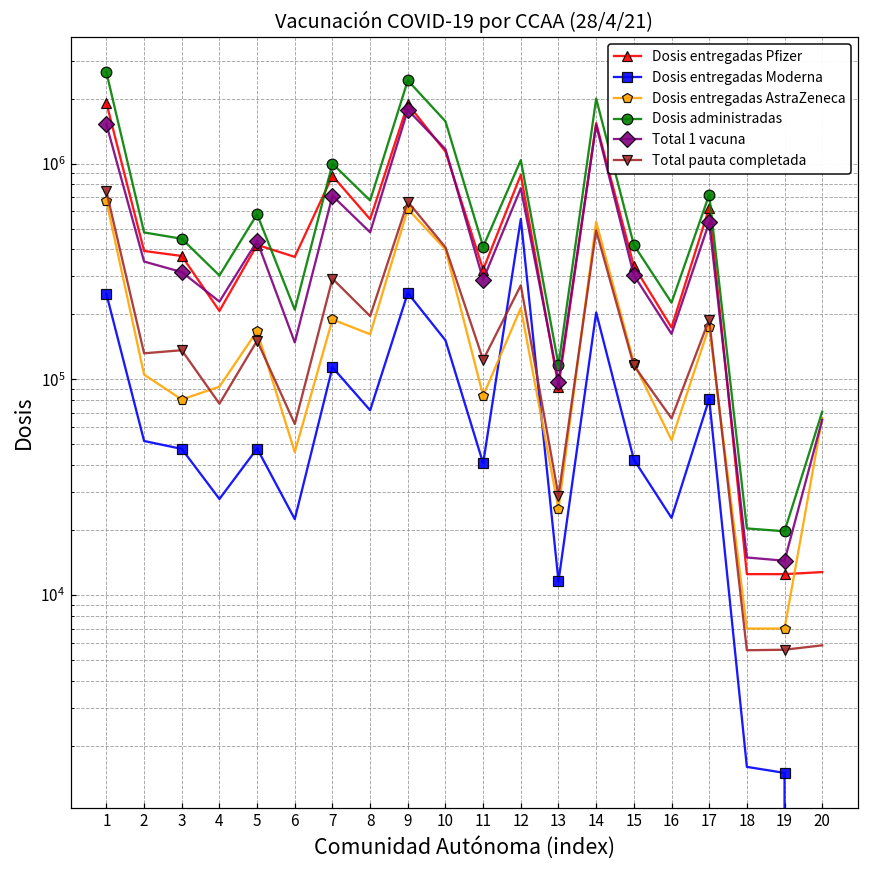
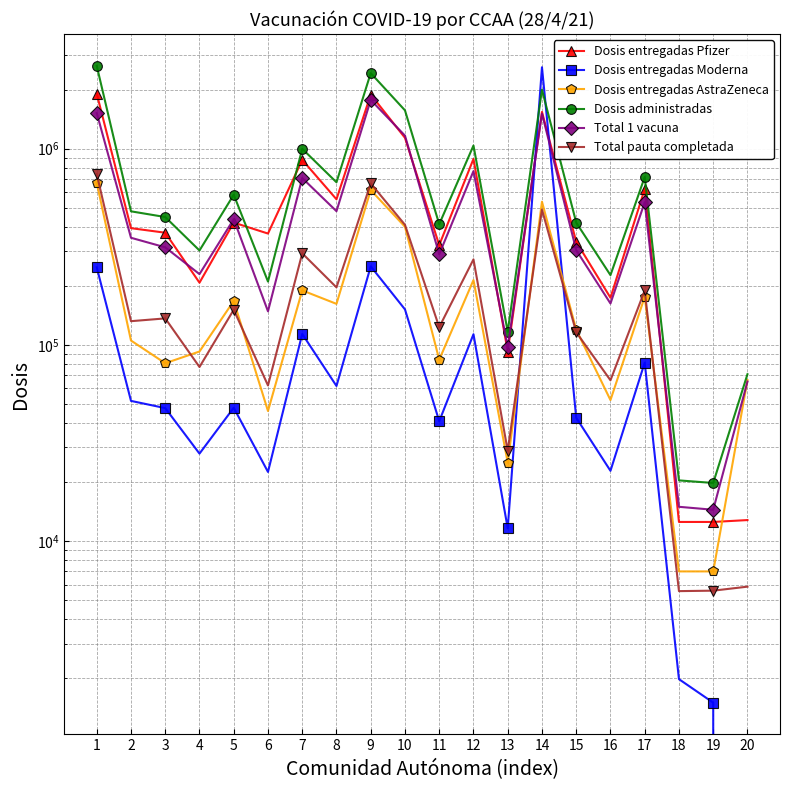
Dosis entregadas Moderna, 8: 72000 -> 62000
Dosis entregadas Moderna, 12: 550000 -> 110000
Dosis entregadas Moderna, 14: 200000 -> 2600000
Dosis entregadas Moderna, 18: 1600 -> 2000
